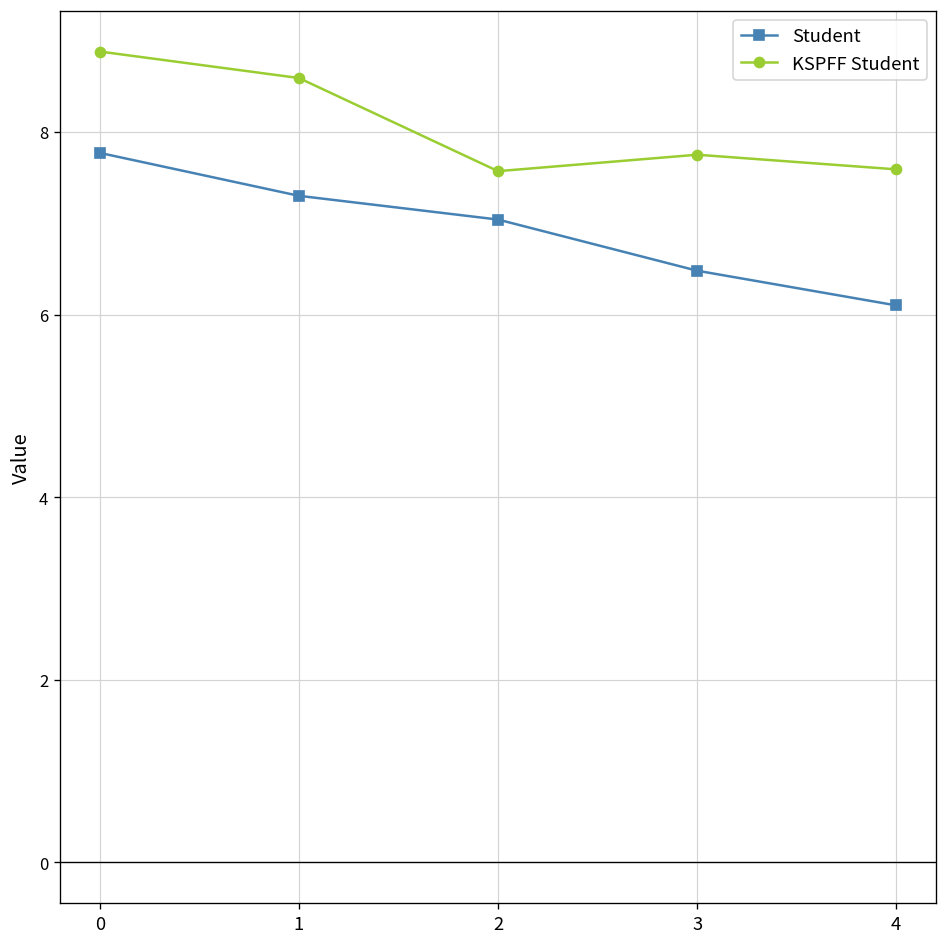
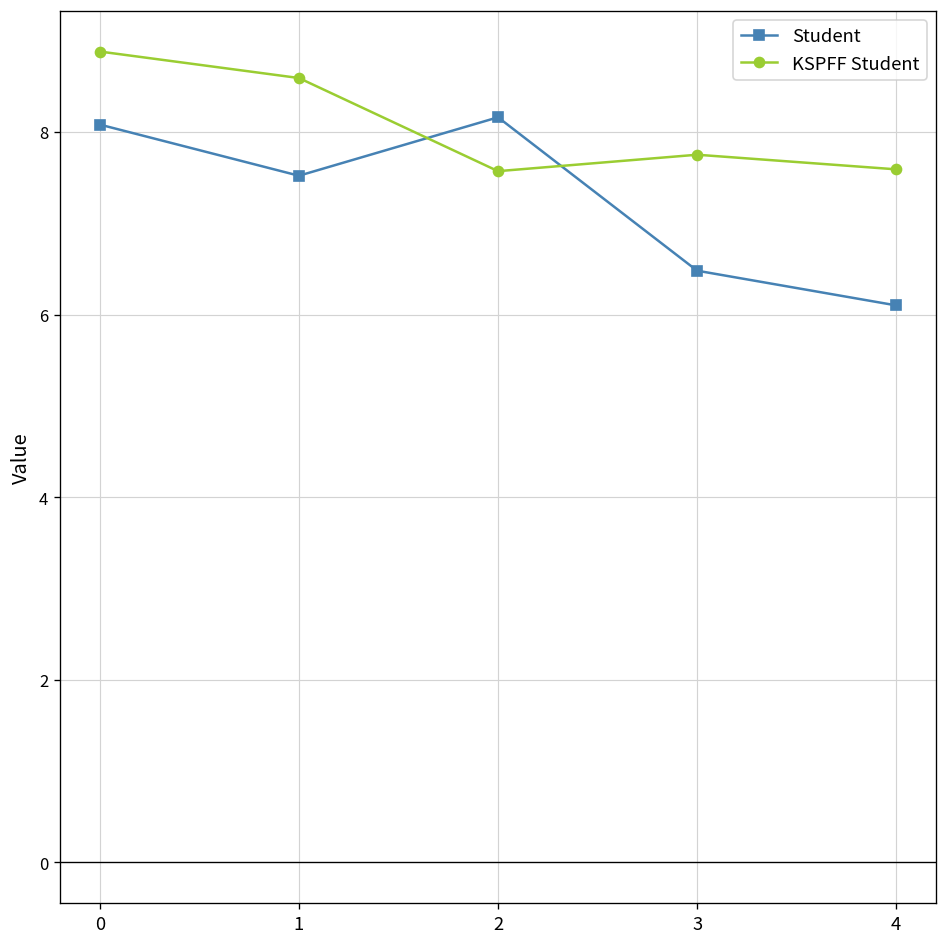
Student, 0: 7.8 -> 8.1
Student, 1: 7.3 -> 7.5
Student, 2: 7.0 -> 8.2
